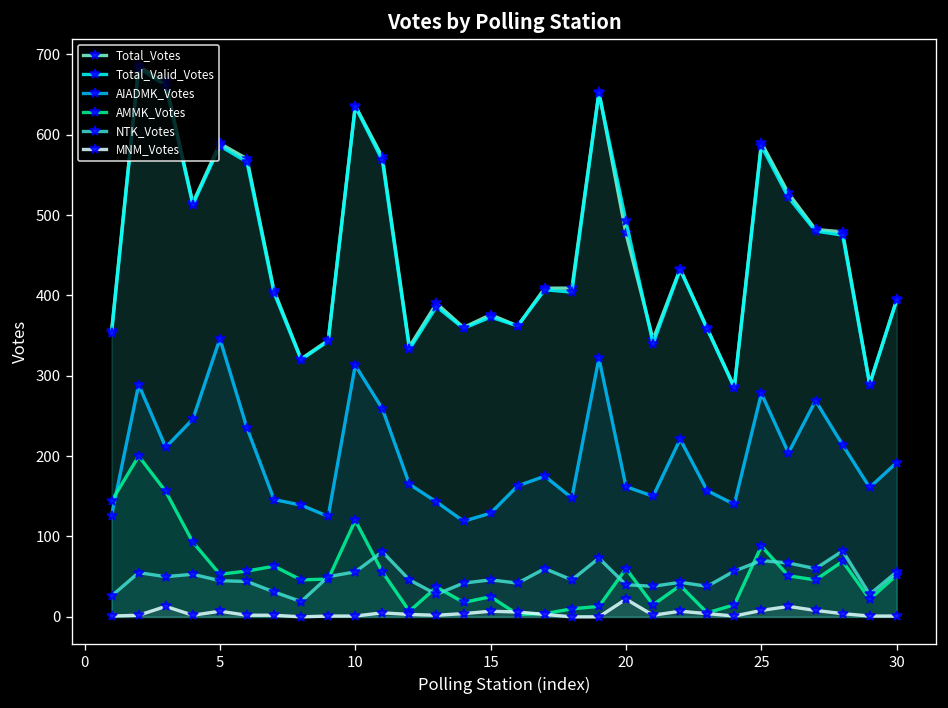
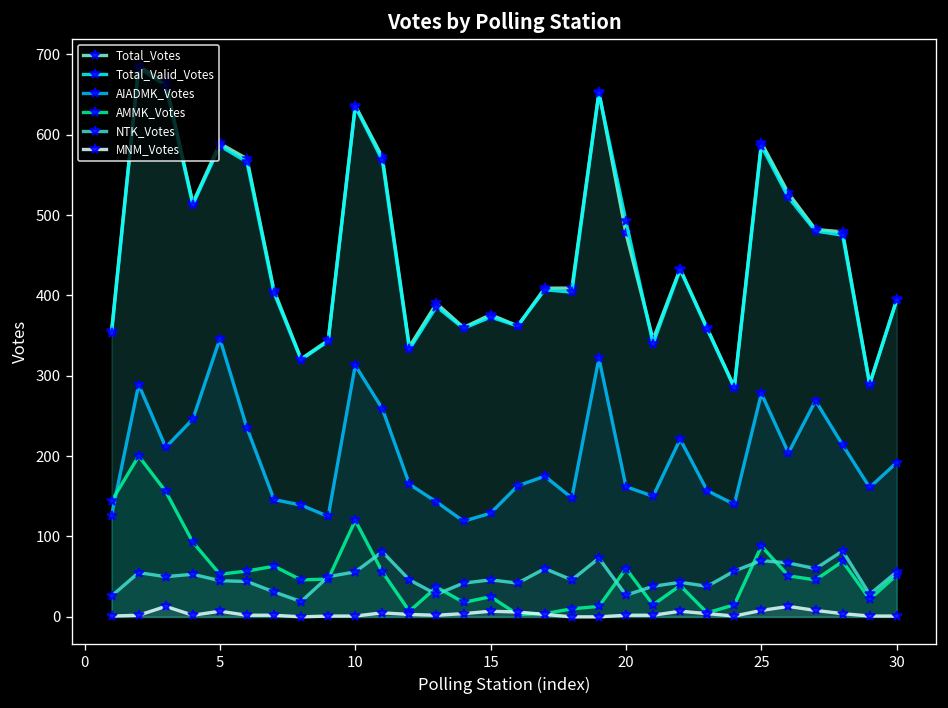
NTK_Votes, 20: 40 -> 30
MNM_Votes, 20: 20 -> 0
